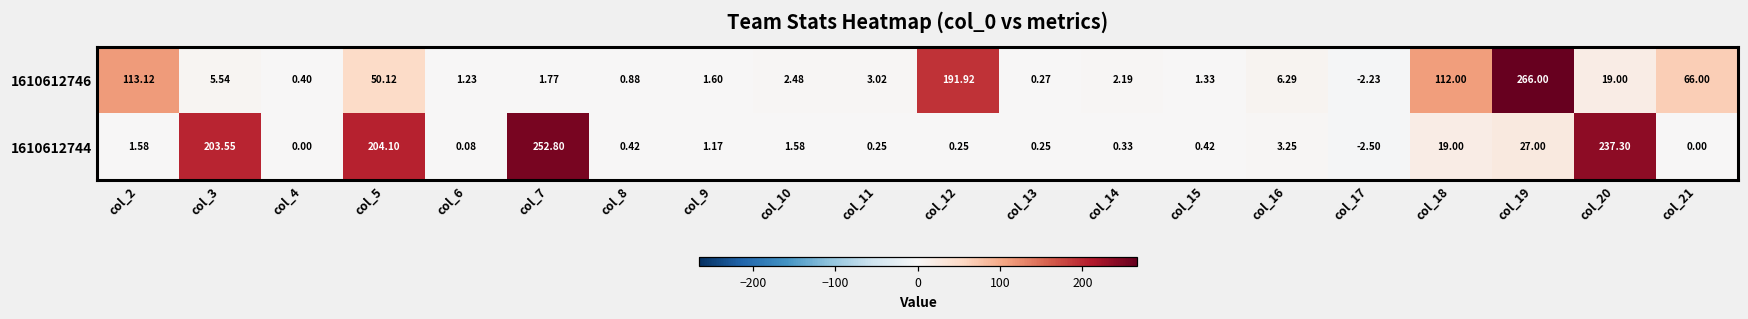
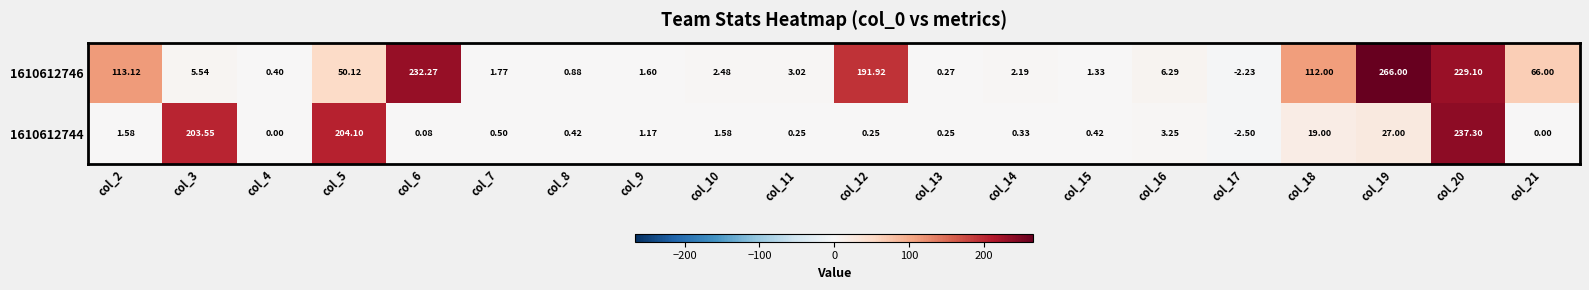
1610612746, col_6: 1.23 -> 232.27
1610612746, col_20: 19.00 -> 229.10
1610612744, col_7: 252.80 -> 0.50
